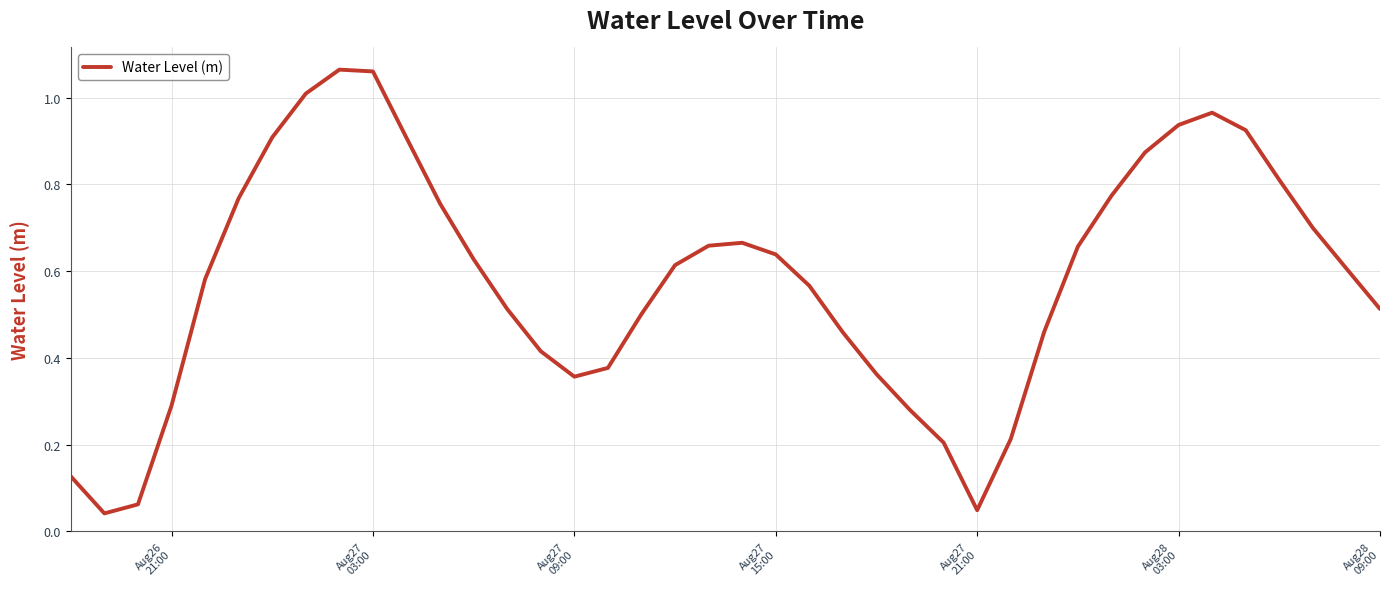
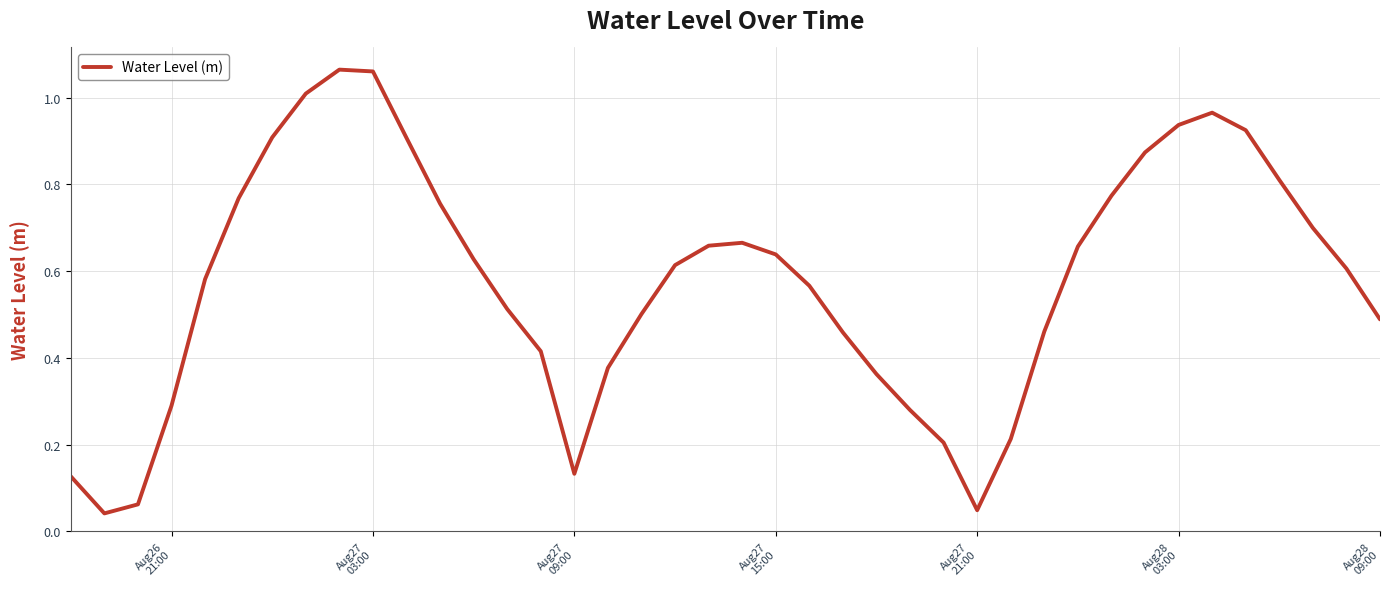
Aug27 09:00: 0.36 -> 0.13
Aug28 09:00: 0.51 -> 0.49
